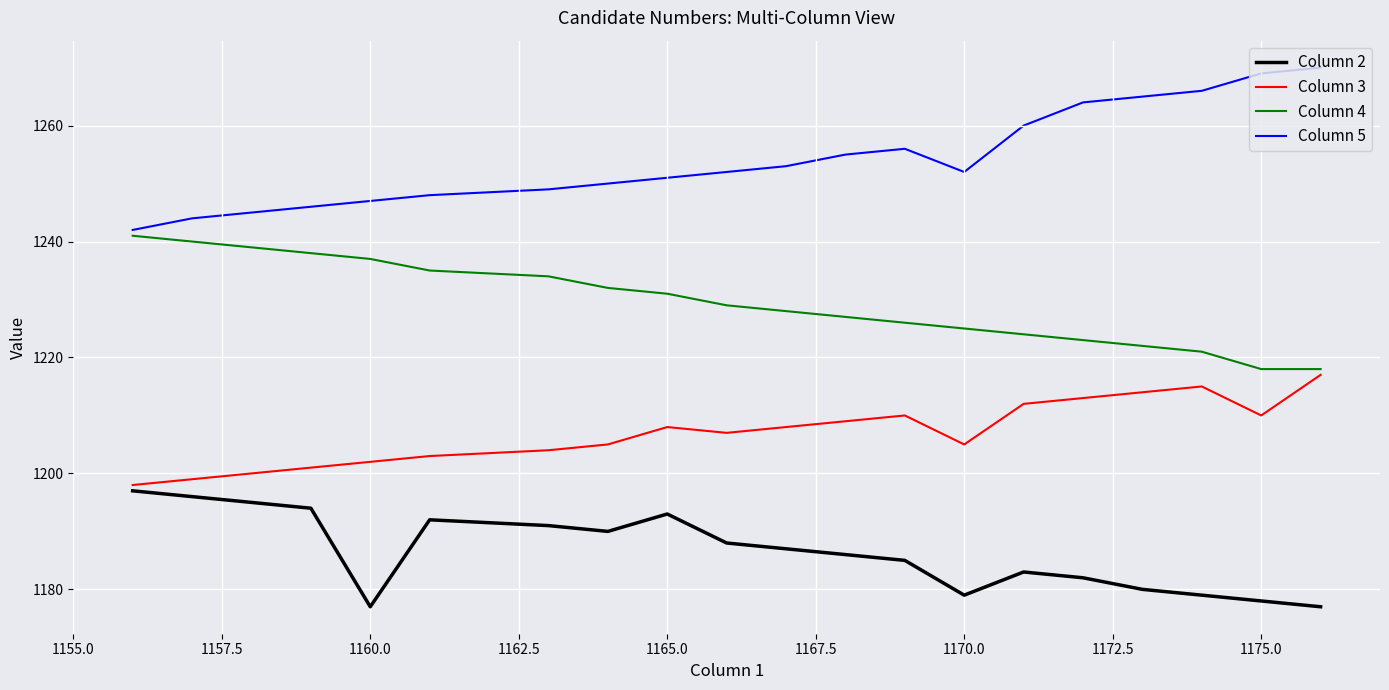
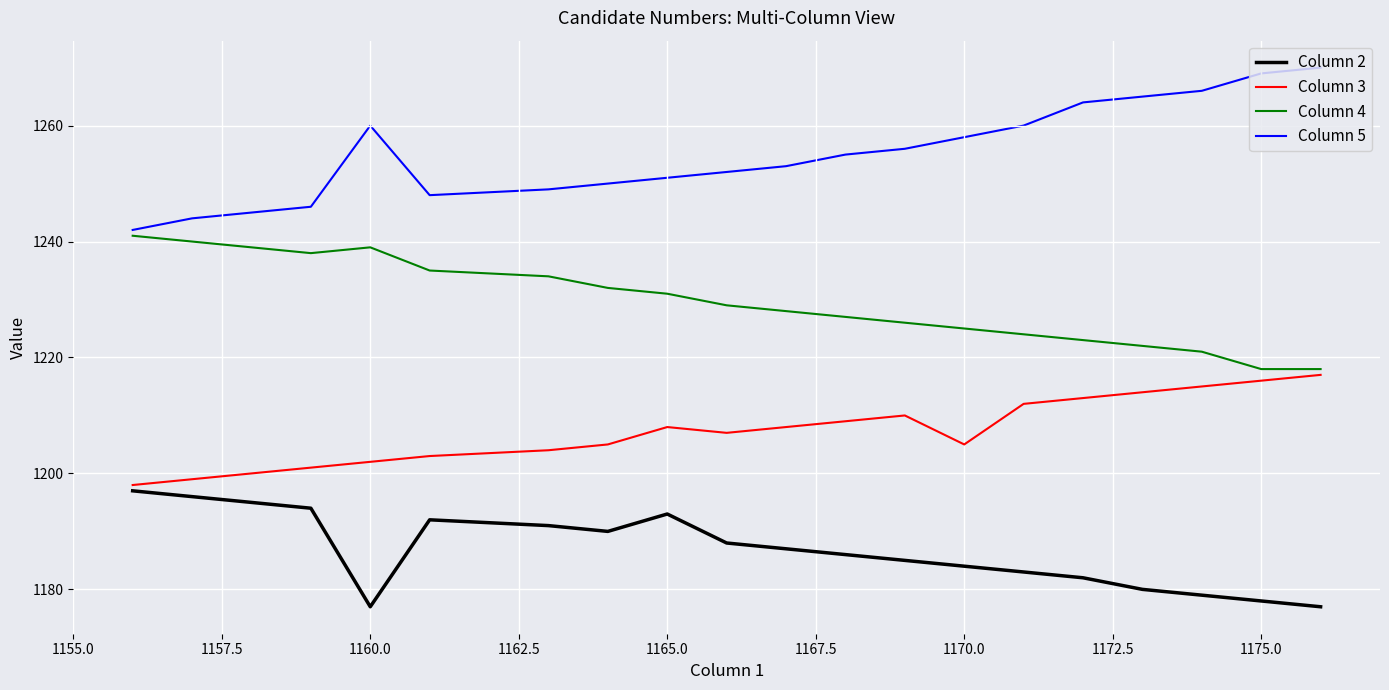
Column 4, 1160.0: 1237 -> 1239
Column 5, 1160.0: 1247 -> 1260
Column 2, 1170.0: 1179 -> 1184
Column 5, 1170.0: 1252 -> 1258
Column 3, 1175.0: 1210 -> 1216
